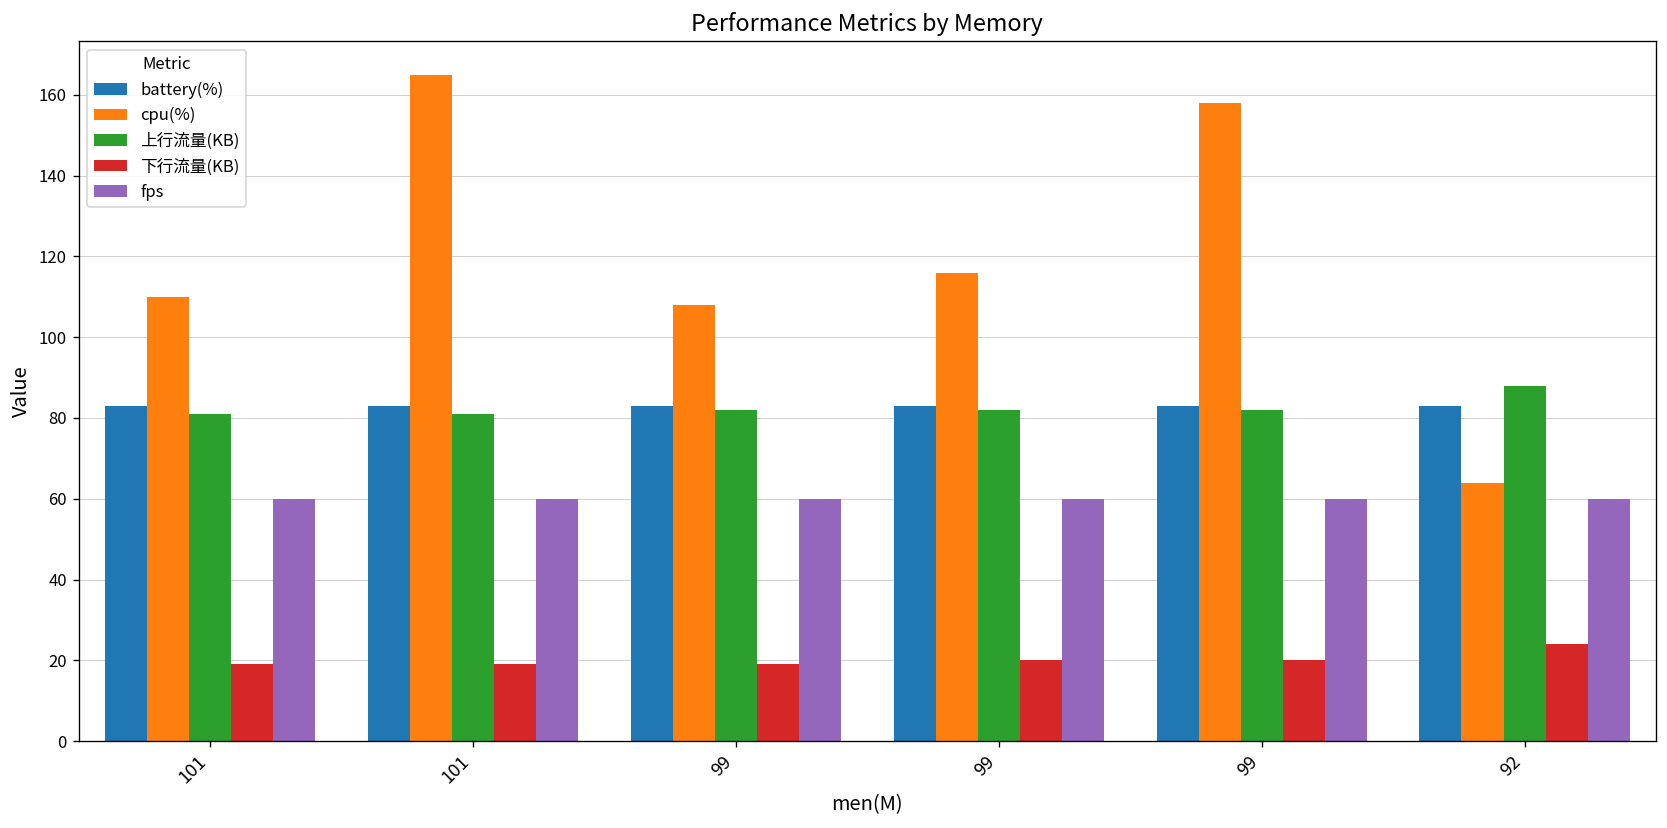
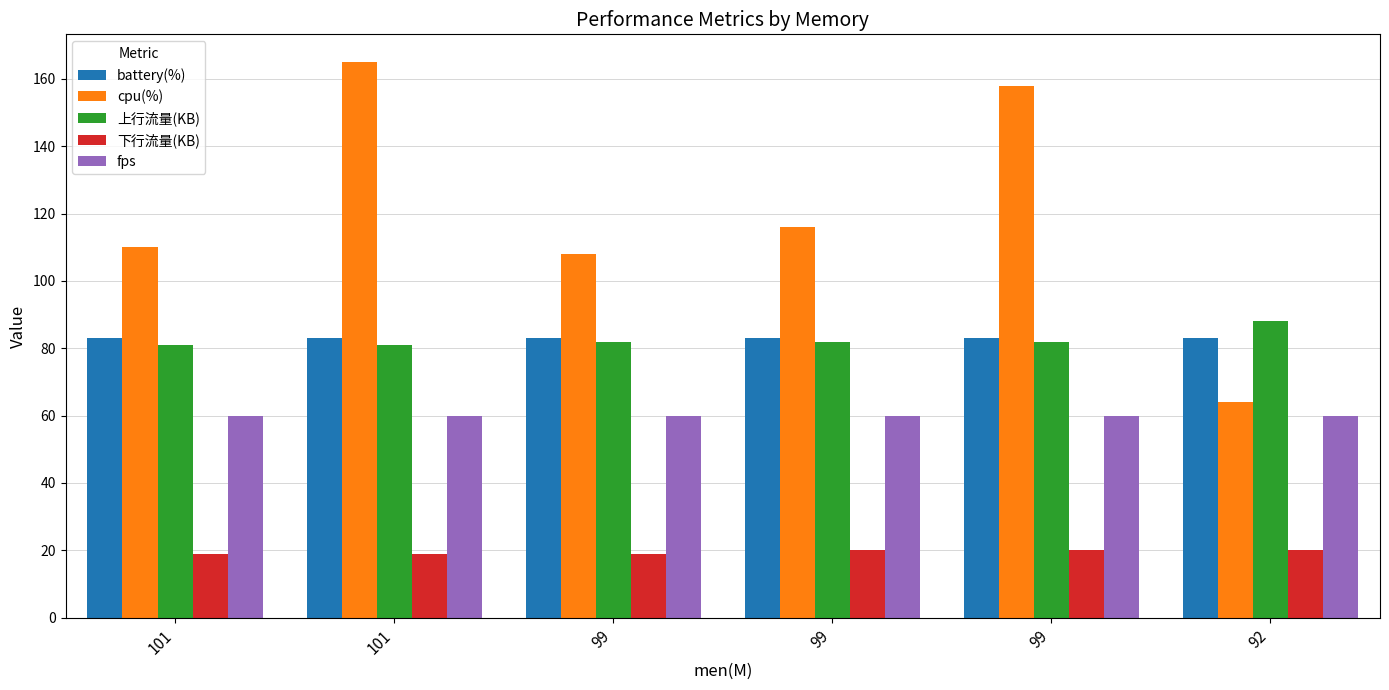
下行流量(KB), 92: 24 -> 20
